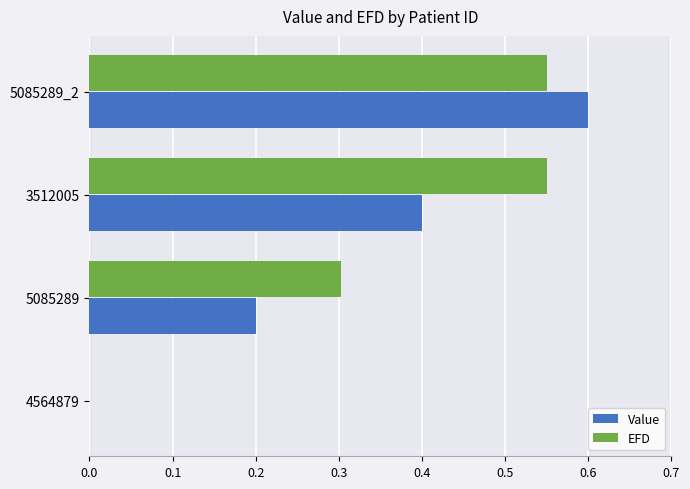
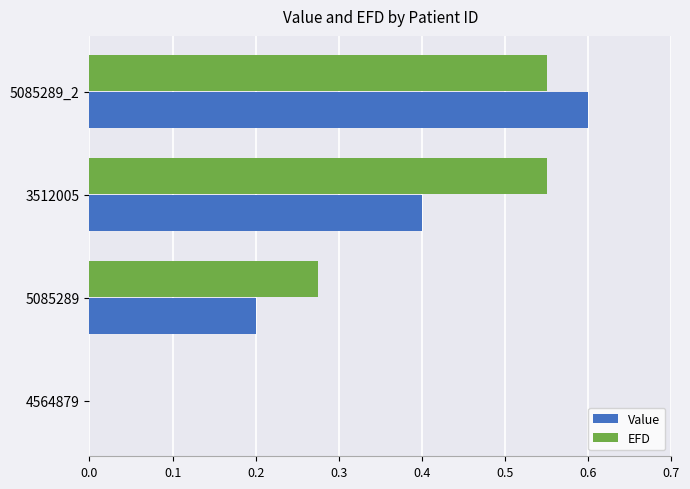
EFD, 5085289: 0.30 -> 0.28
